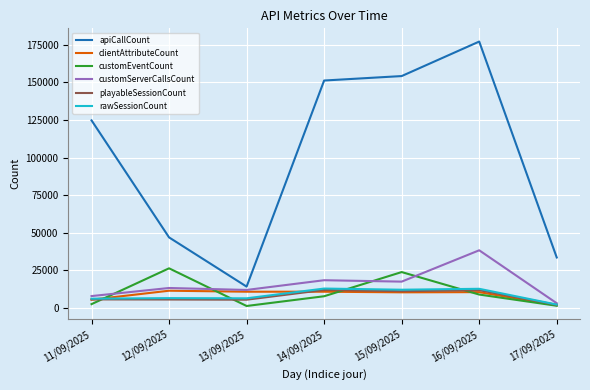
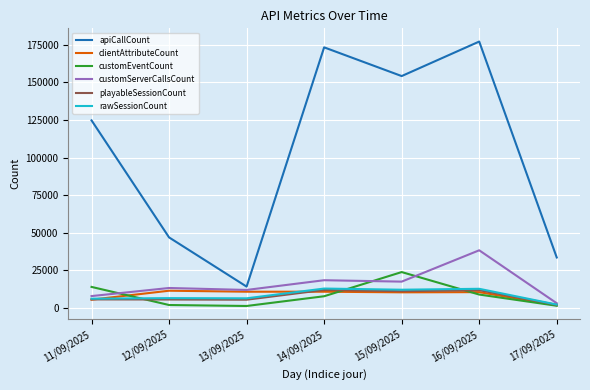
customEventCount, 11/09/2025: 2000 -> 14000
customEventCount, 12/09/2025: 26000 -> 2000
apiCallCount, 14/09/2025: 151000 -> 173000
